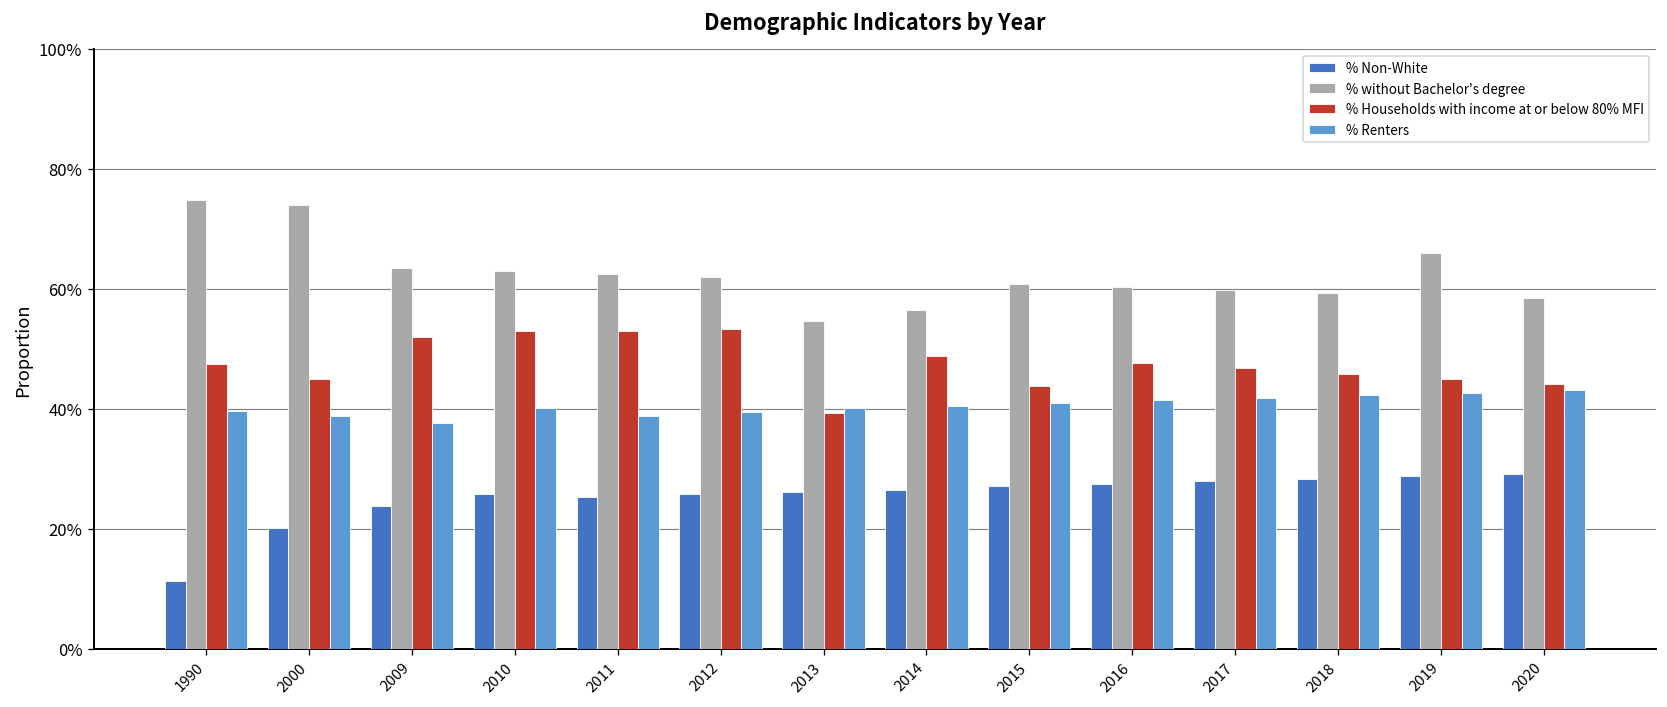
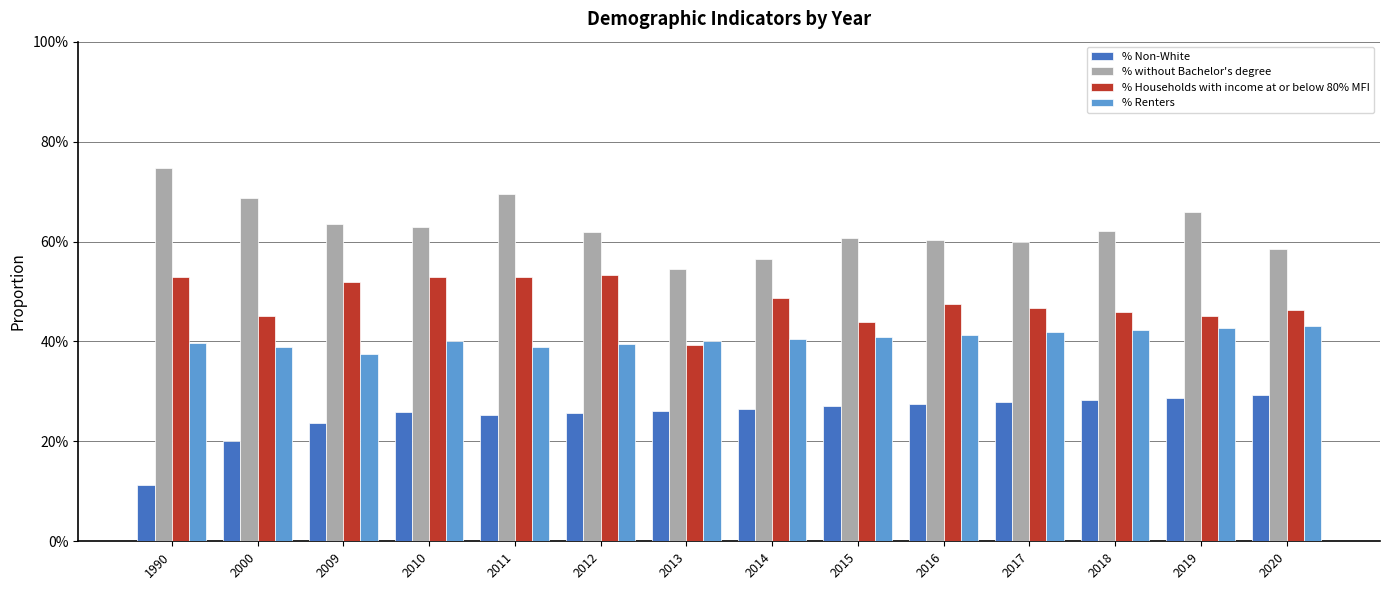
% Households with income at or below 80% MFI, 1990: 47% -> 53%
% without Bachelor's degree, 2000: 74% -> 69%
% without Bachelor's degree, 2011: 62% -> 70%
% without Bachelor's degree, 2018: 59% -> 62%
% Households with income at or below 80% MFI, 2020: 44% -> 46%
